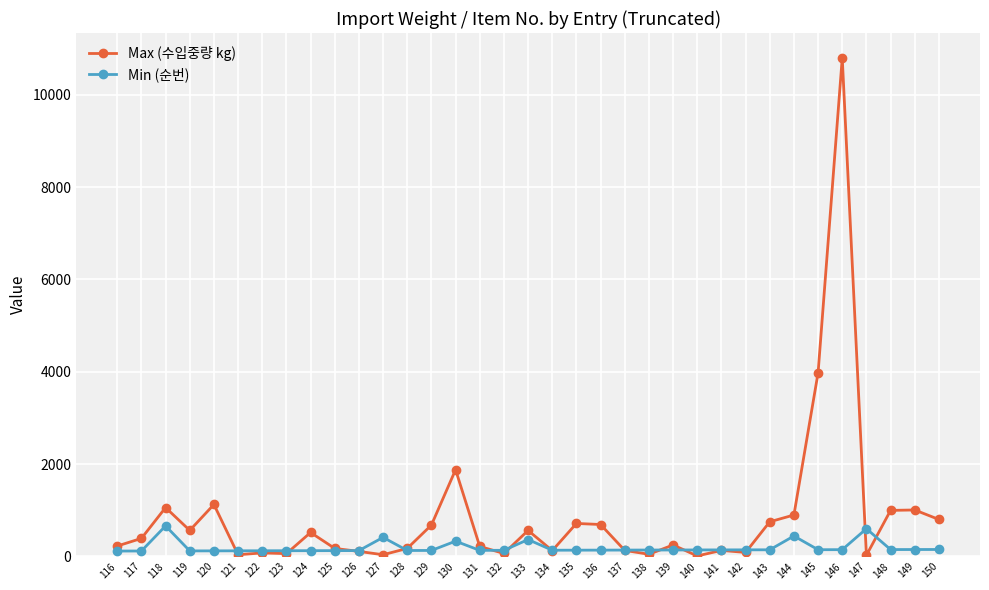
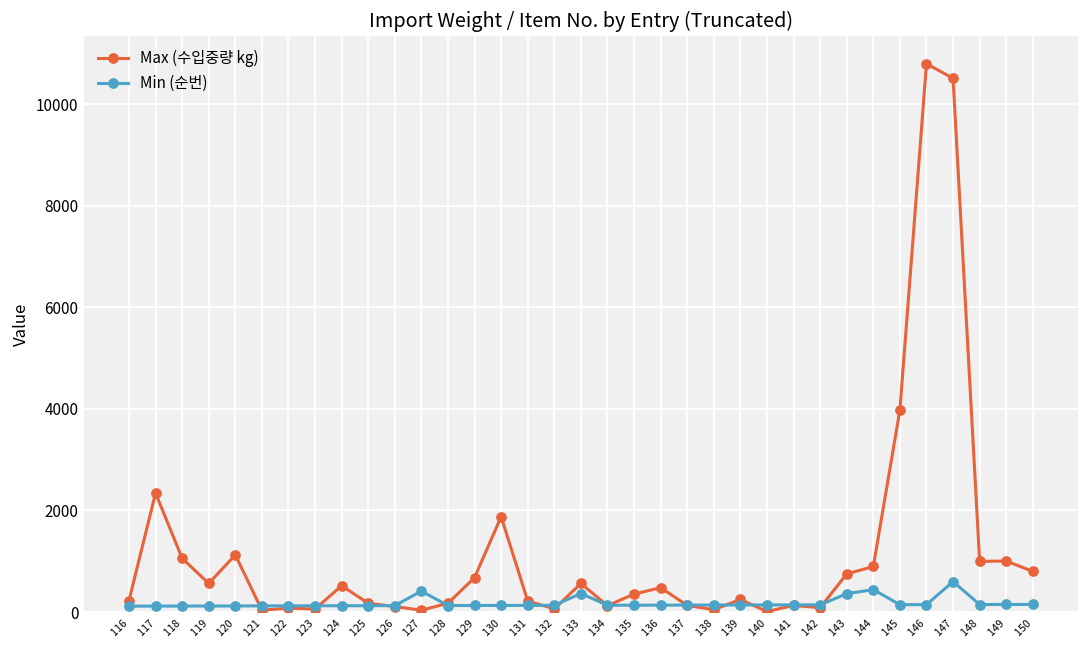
Max (수입중량 kg), 117: 400 -> 2300
Min (순번), 118: 700 -> 100
Min (순번), 130: 300 -> 100
Max (수입중량 kg), 135: 700 -> 400
Max (수입중량 kg), 136: 700 -> 500
Min (순번), 143: 100 -> 400
Max (수입중량 kg), 147: 0 -> 10500
